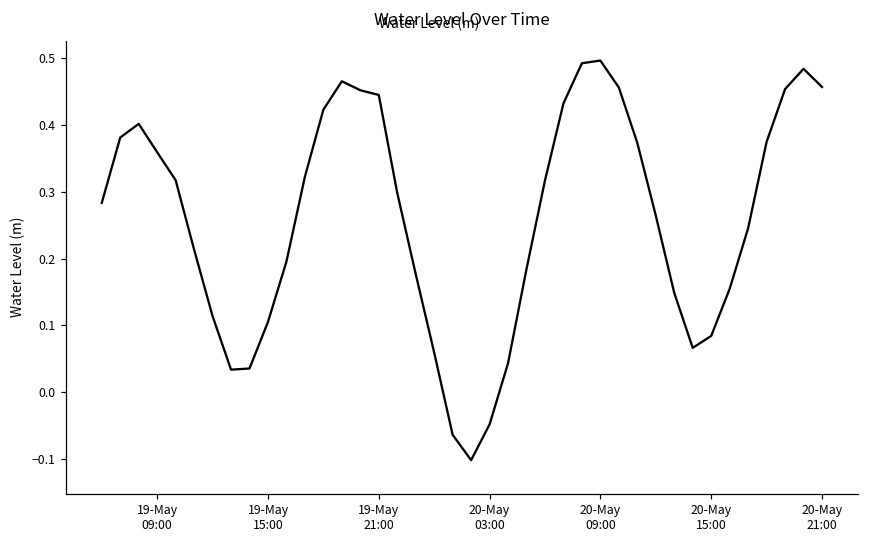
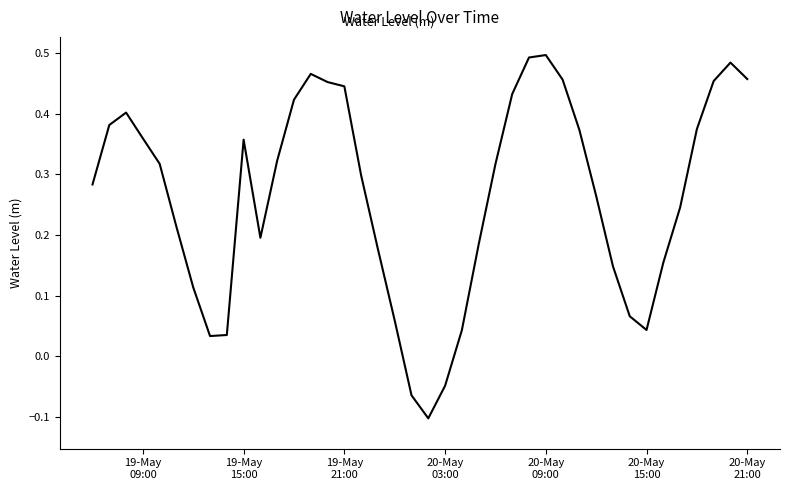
19-May 15:00: 0.11 -> 0.36
20-May 15:00: 0.08 -> 0.04
